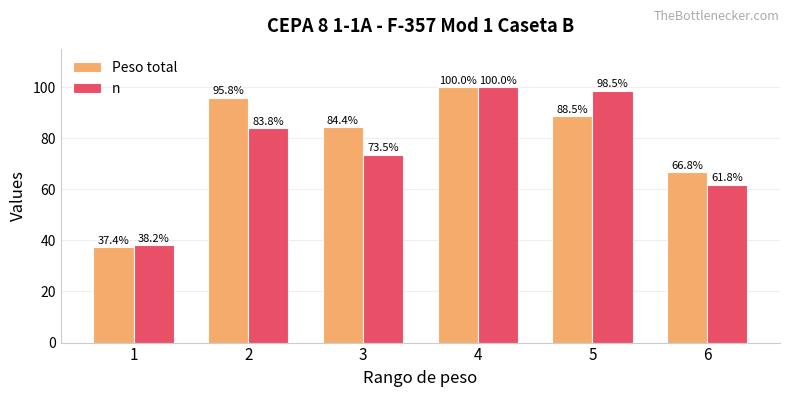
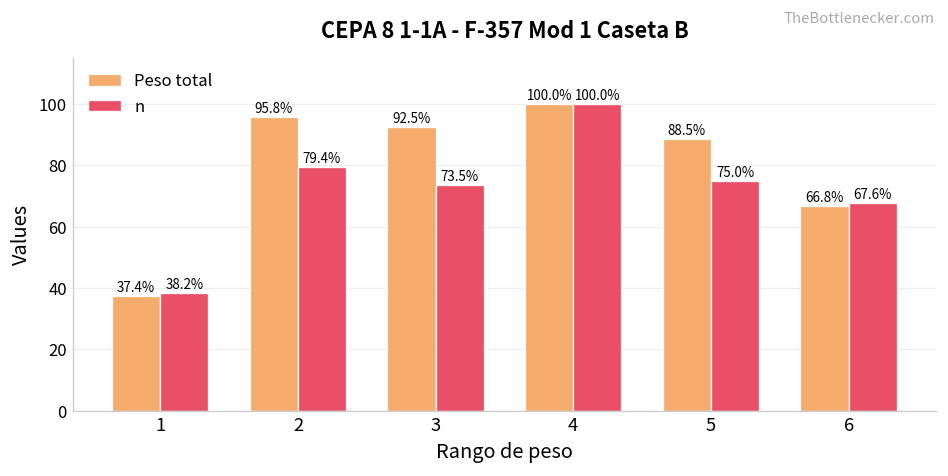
n, 2: 83.8% -> 79.4%
Peso total, 3: 84.4% -> 92.5%
n, 5: 98.5% -> 75.0%
n, 6: 61.8% -> 67.6%
